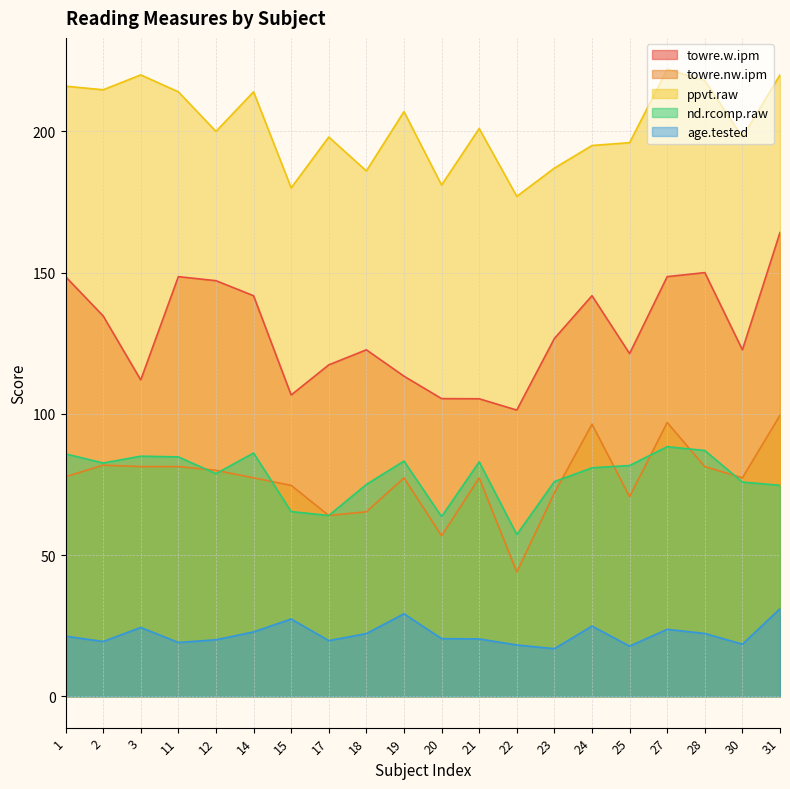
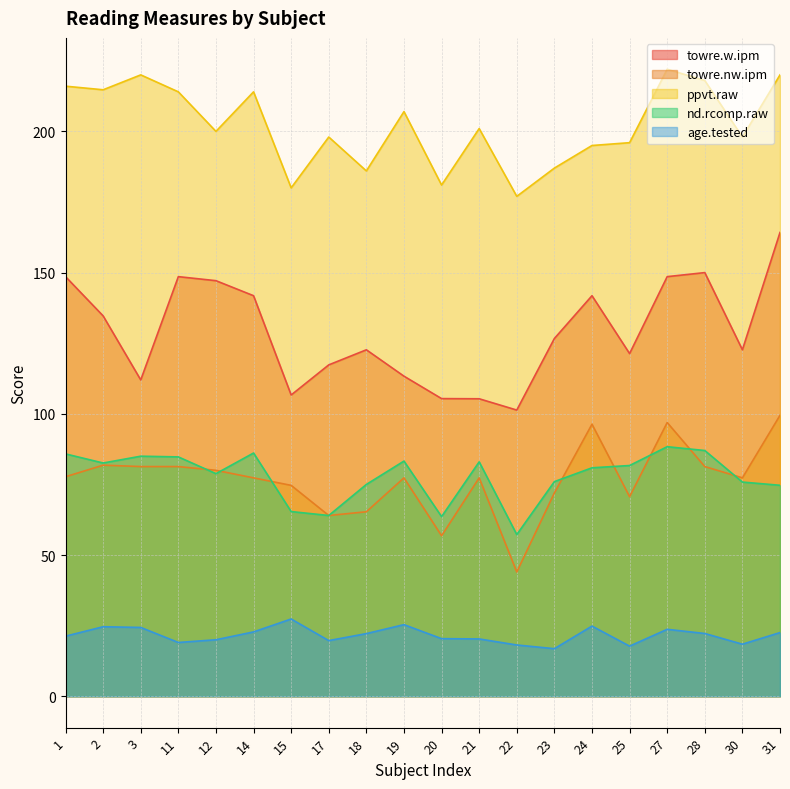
age.tested, 2: 19 -> 25
age.tested, 19: 29 -> 25
age.tested, 31: 31 -> 23
